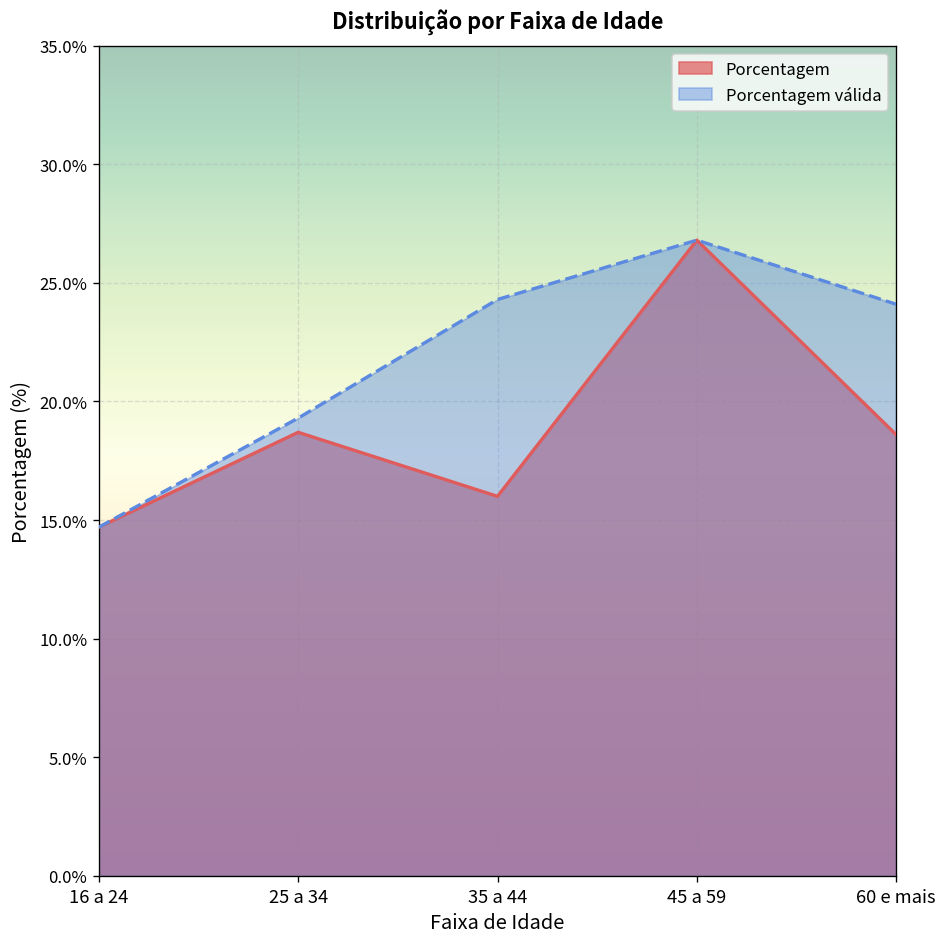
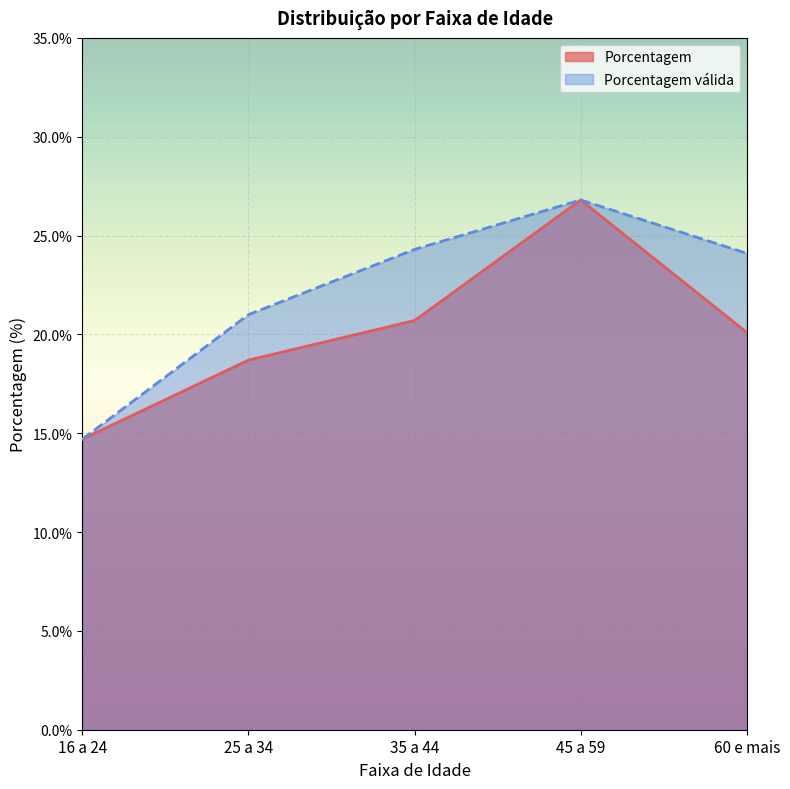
Porcentagem válida, 25 a 34: 19.3% -> 21.0%
Porcentagem, 35 a 44: 16.0% -> 20.7%
Porcentagem, 60 e mais: 18.6% -> 20.1%
